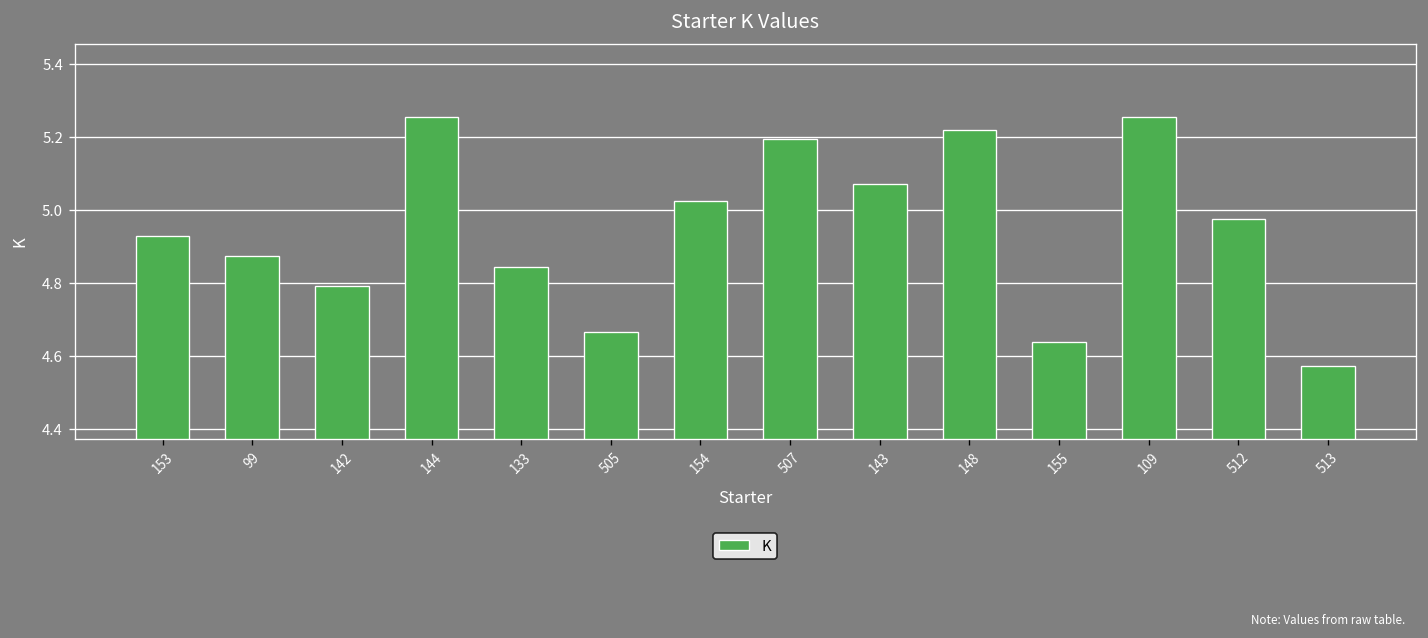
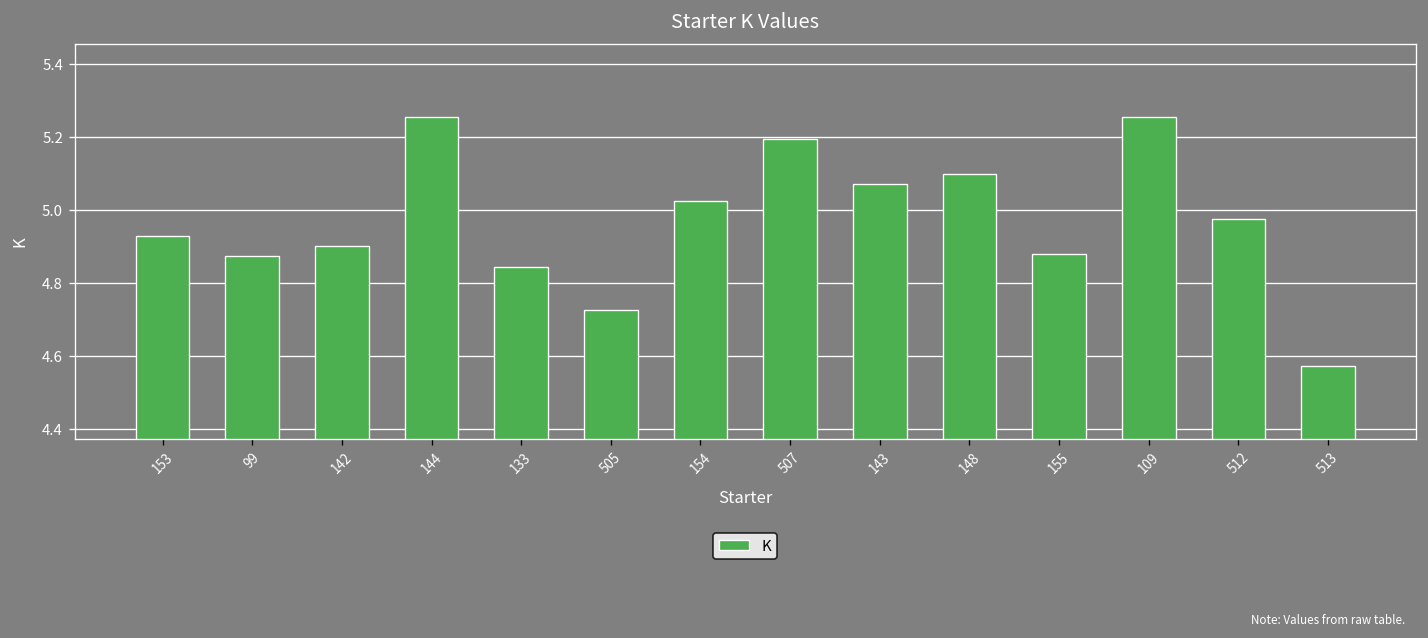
142: 4.79 -> 4.90
505: 4.67 -> 4.73
148: 5.22 -> 5.10
155: 4.64 -> 4.88
